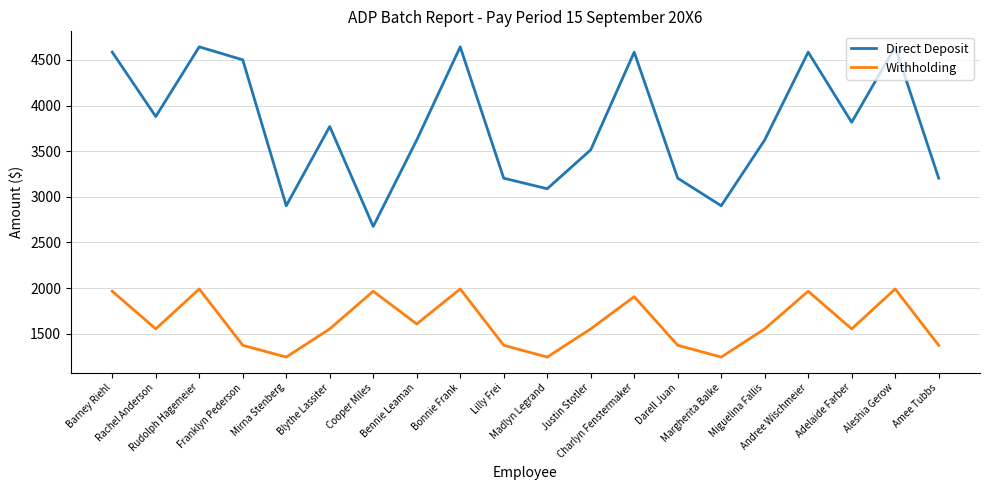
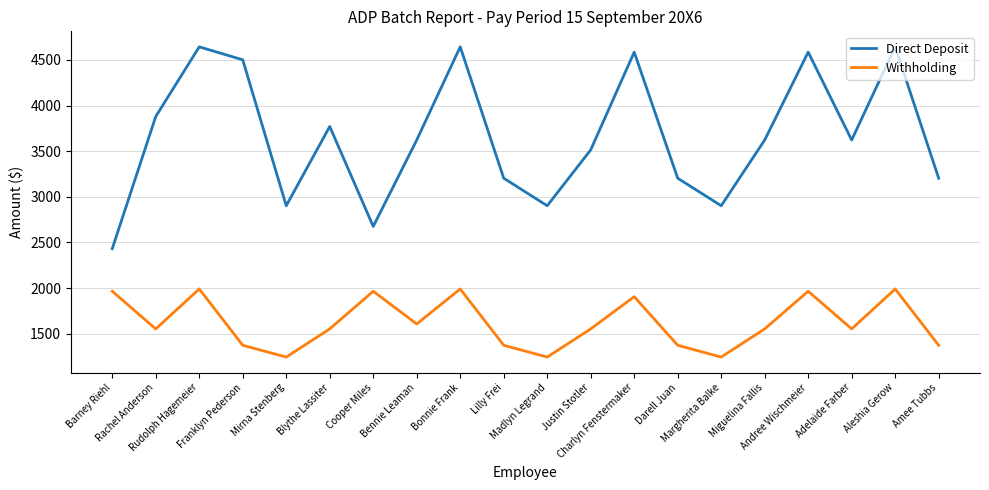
Direct Deposit, Barney Riehl: 4600 -> 2400
Direct Deposit, Madlyn Legrand: 3100 -> 2900
Direct Deposit, Adelaide Farber: 3800 -> 3600
